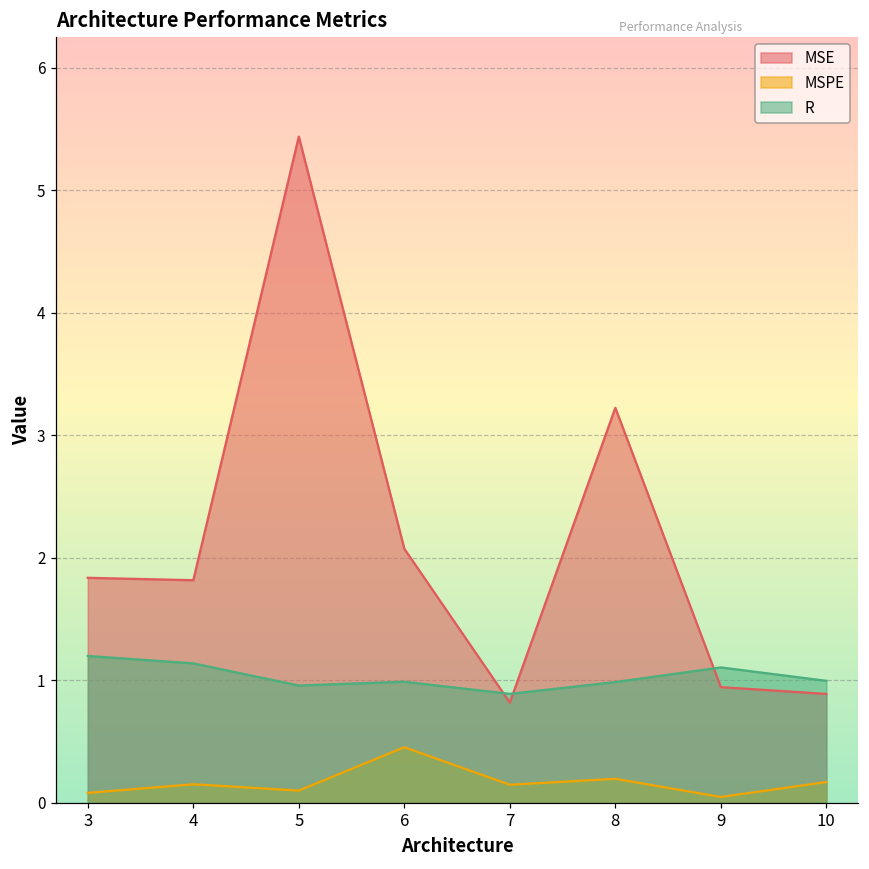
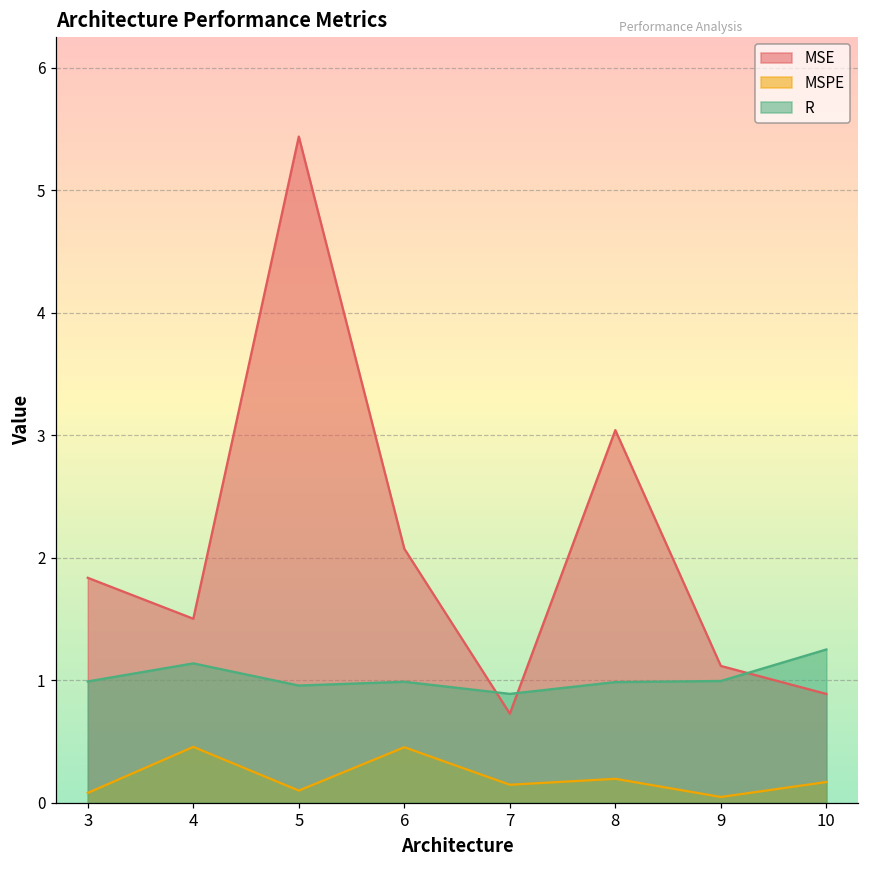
R, 3: 1.20 -> 0.99
MSE, 4: 1.82 -> 1.50
MSPE, 4: 0.15 -> 0.46
MSE, 7: 0.82 -> 0.73
MSE, 8: 3.22 -> 3.04
MSE, 9: 0.94 -> 1.12
R, 9: 1.10 -> 0.99
R, 10: 0.99 -> 1.25
